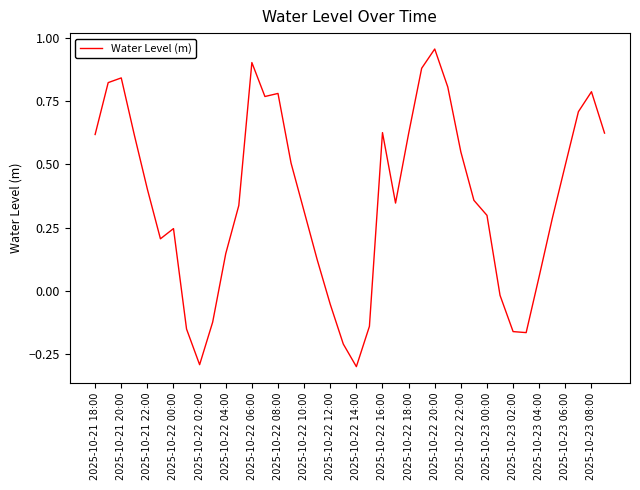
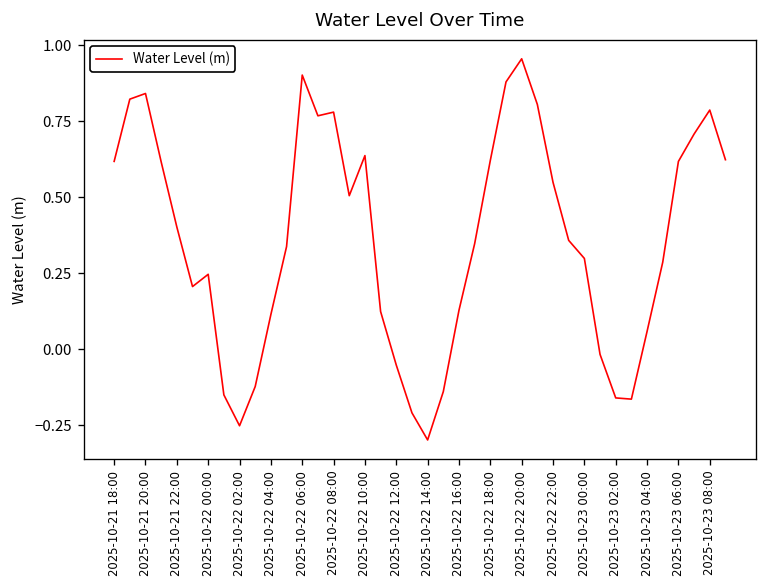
2025-10-22 02:00: -0.29 -> -0.25
2025-10-22 04:00: 0.15 -> 0.11
2025-10-22 10:00: 0.31 -> 0.64
2025-10-22 16:00: 0.63 -> 0.13
2025-10-23 06:00: 0.50 -> 0.62
